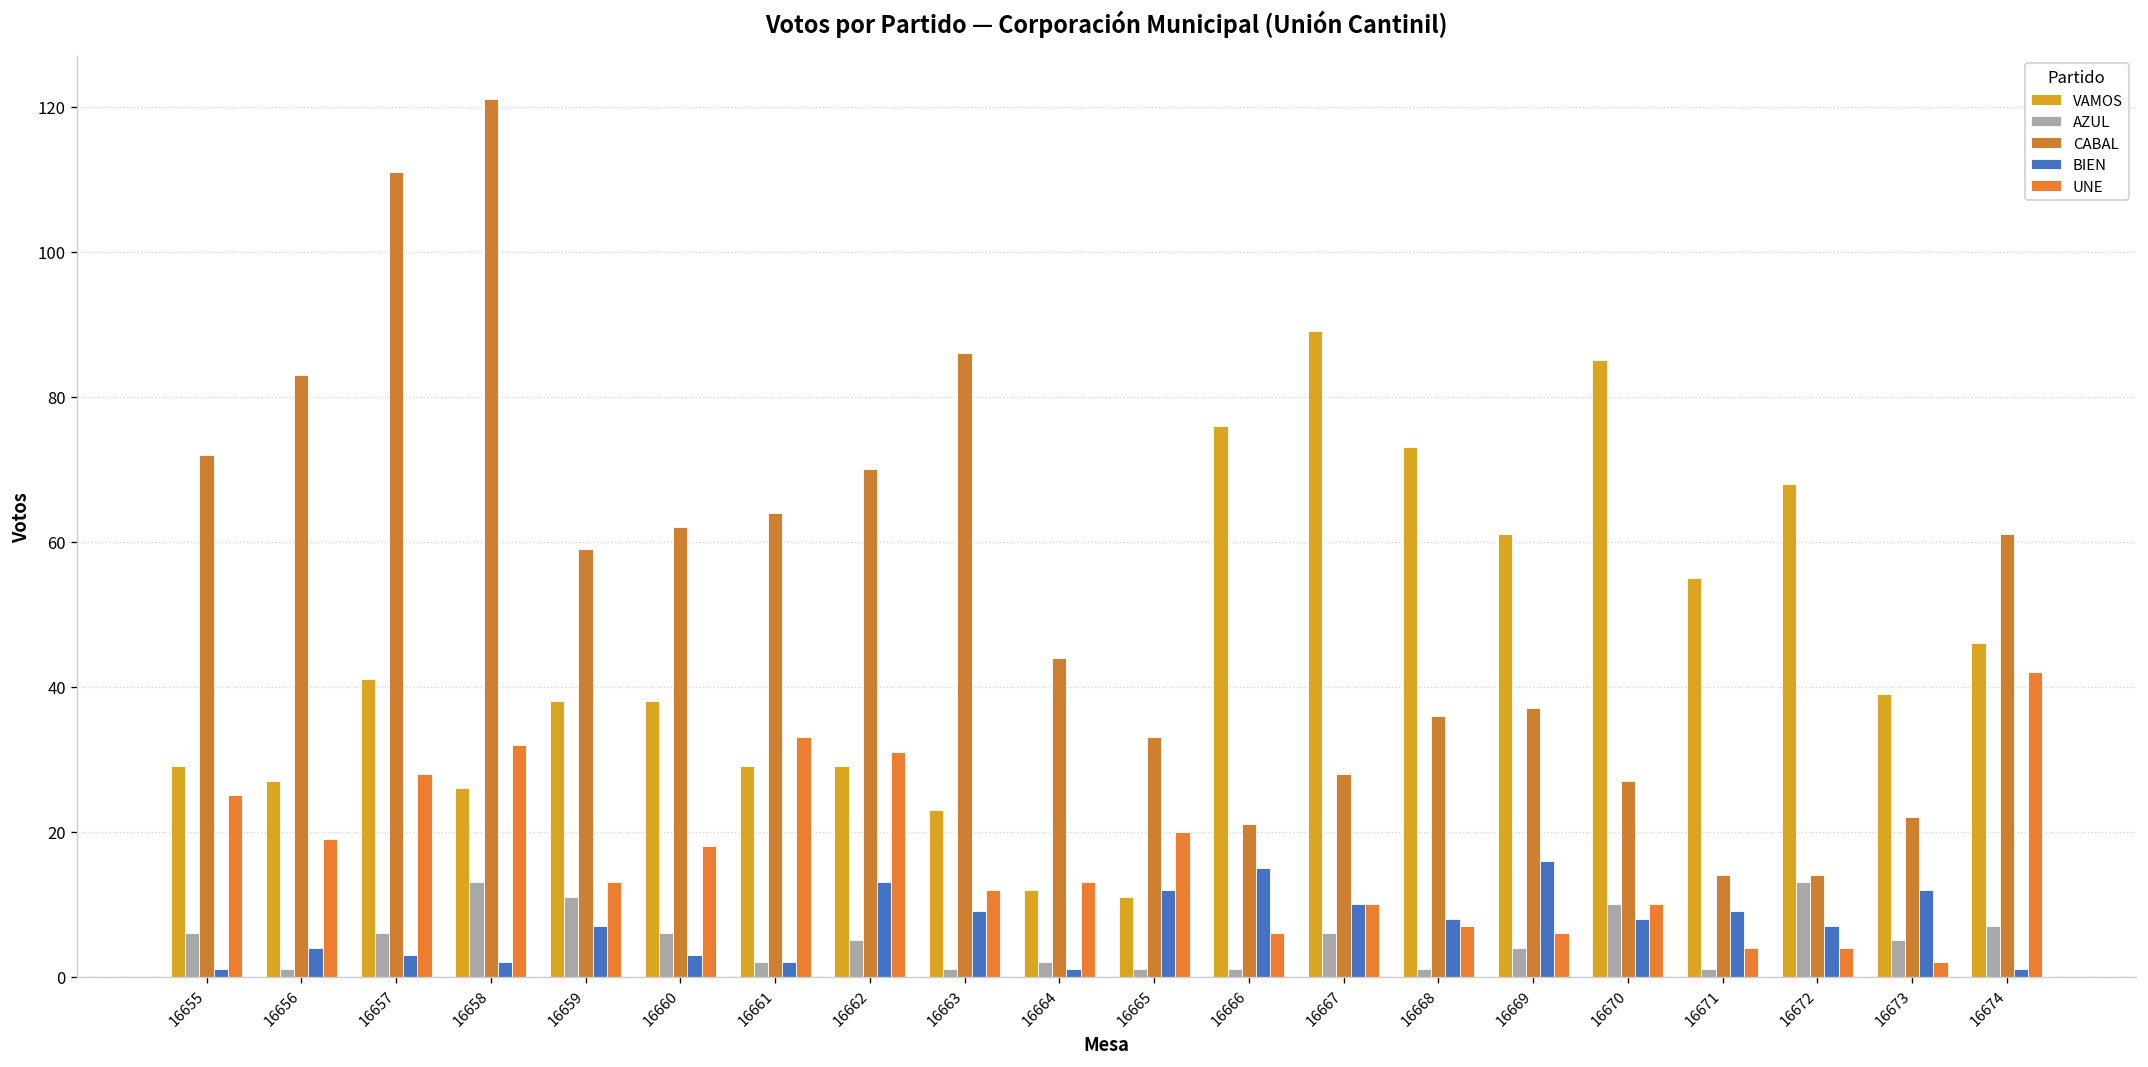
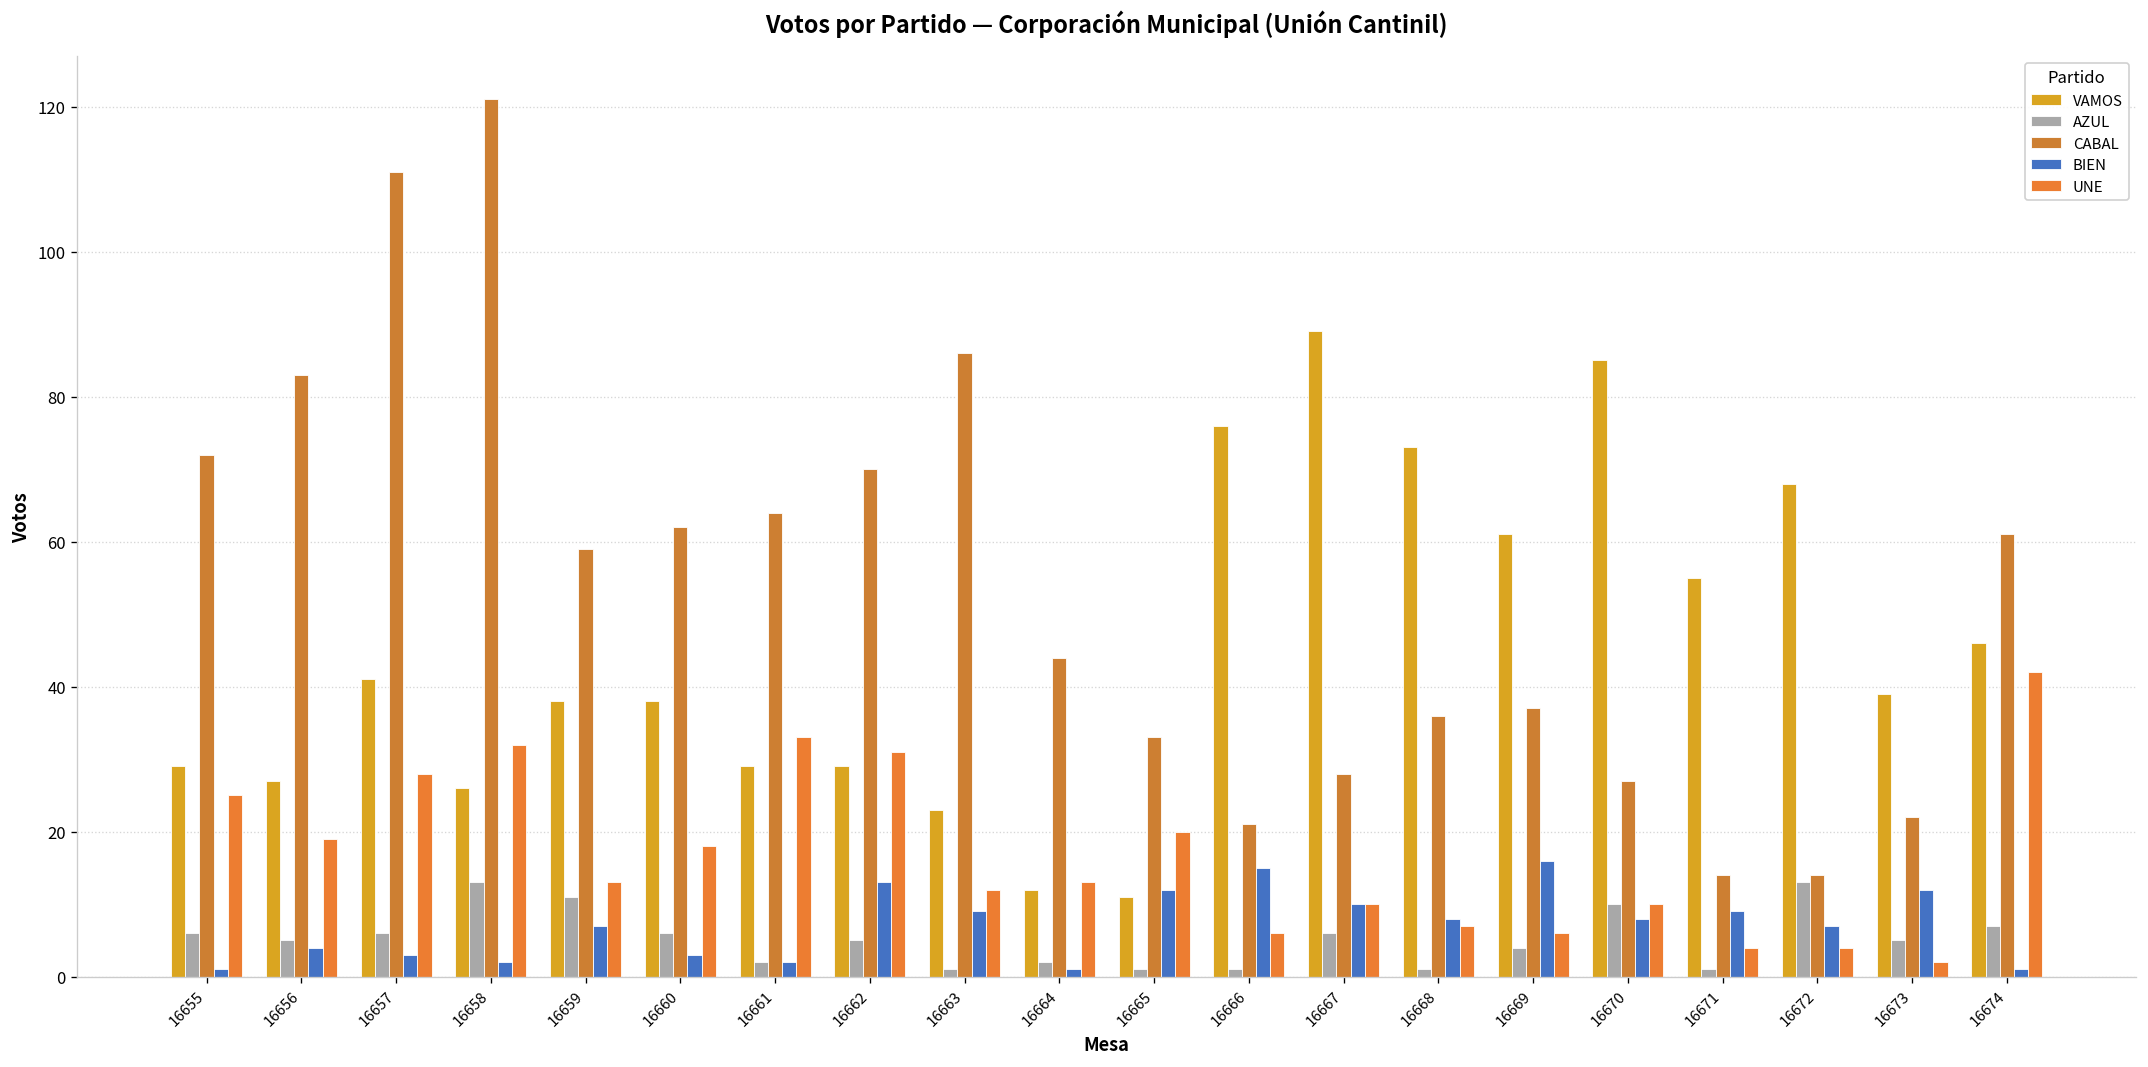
AZUL, 16656: 1 -> 5
